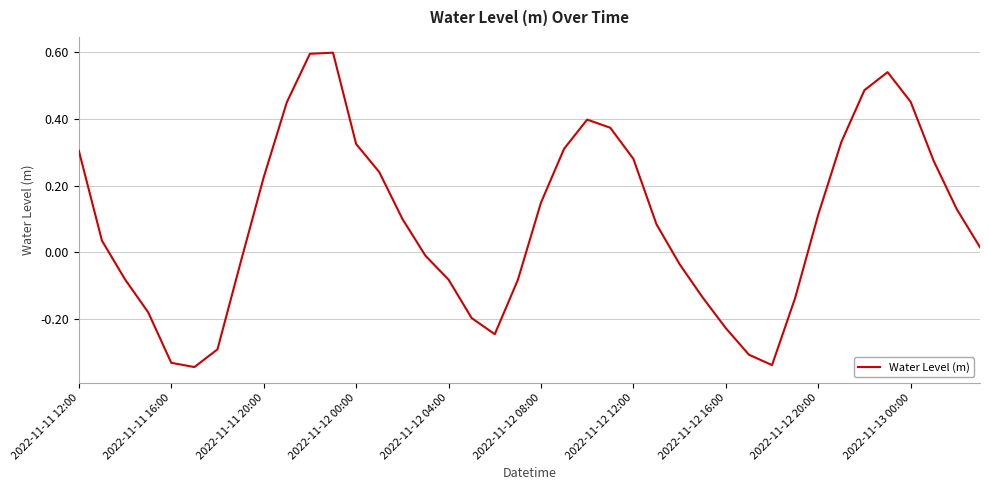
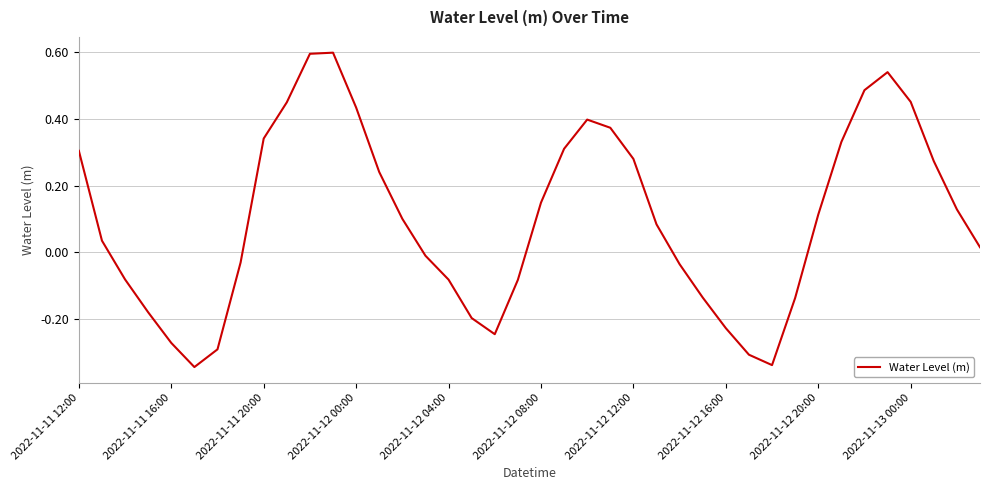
2022-11-11 16:00: -0.33 -> -0.27
2022-11-11 20:00: 0.22 -> 0.34
2022-11-12 00:00: 0.32 -> 0.43
